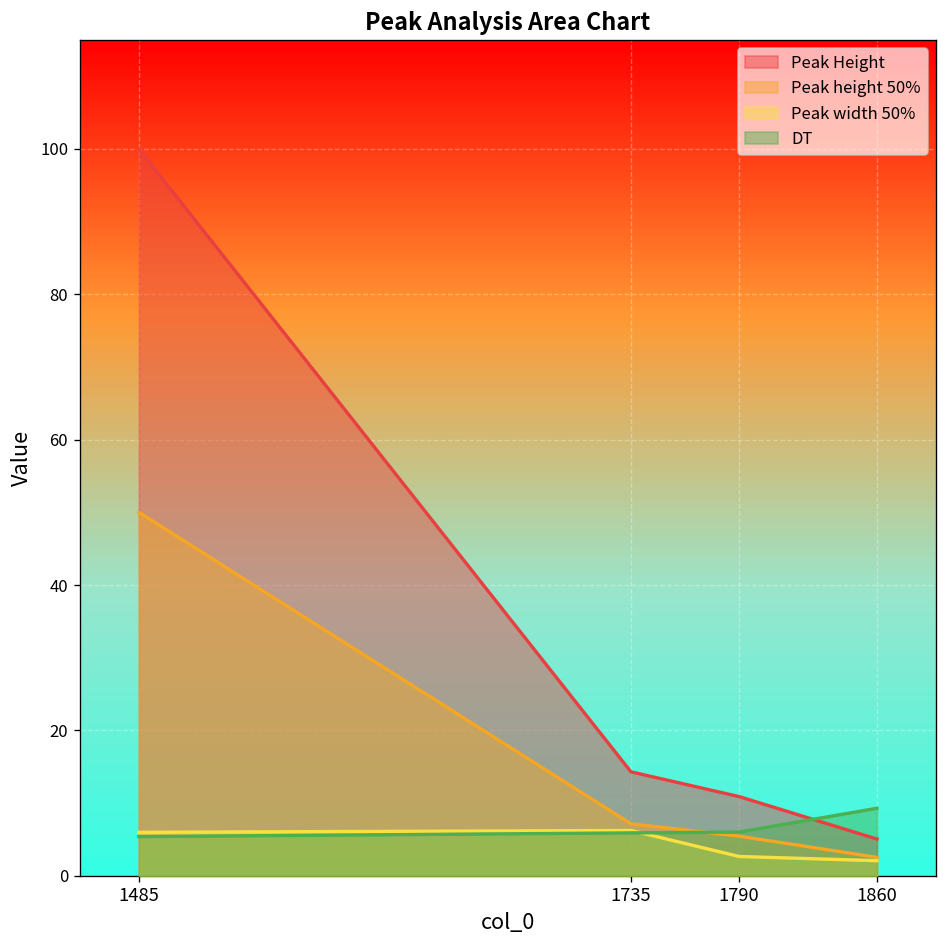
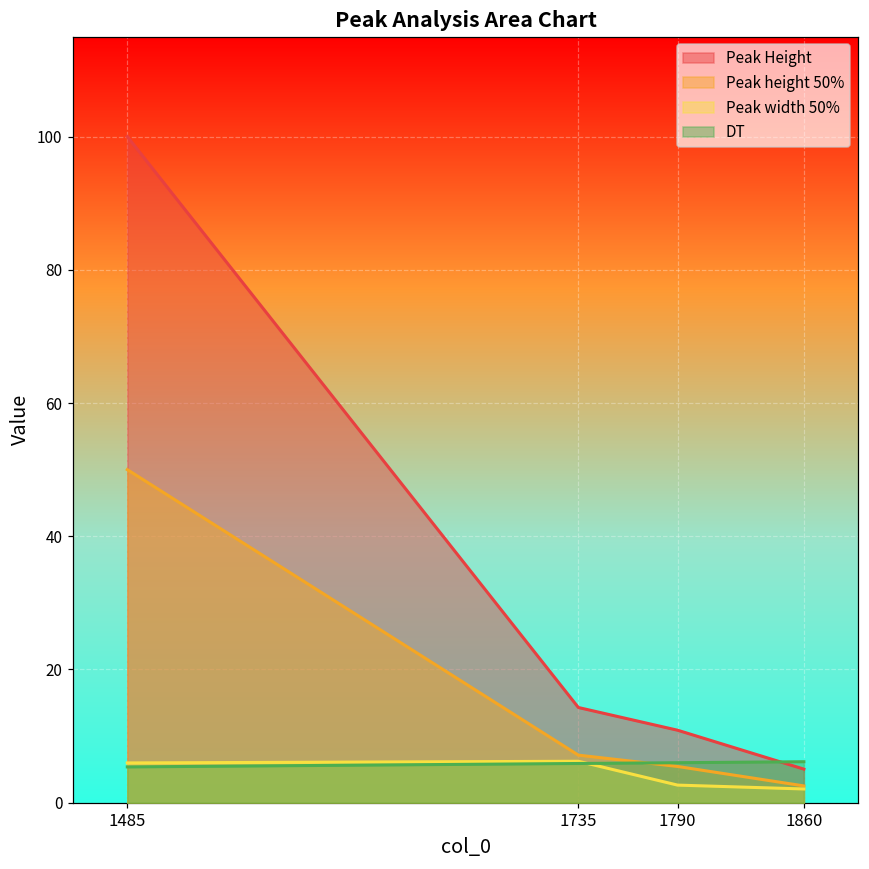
DT, 1860: 9 -> 6
